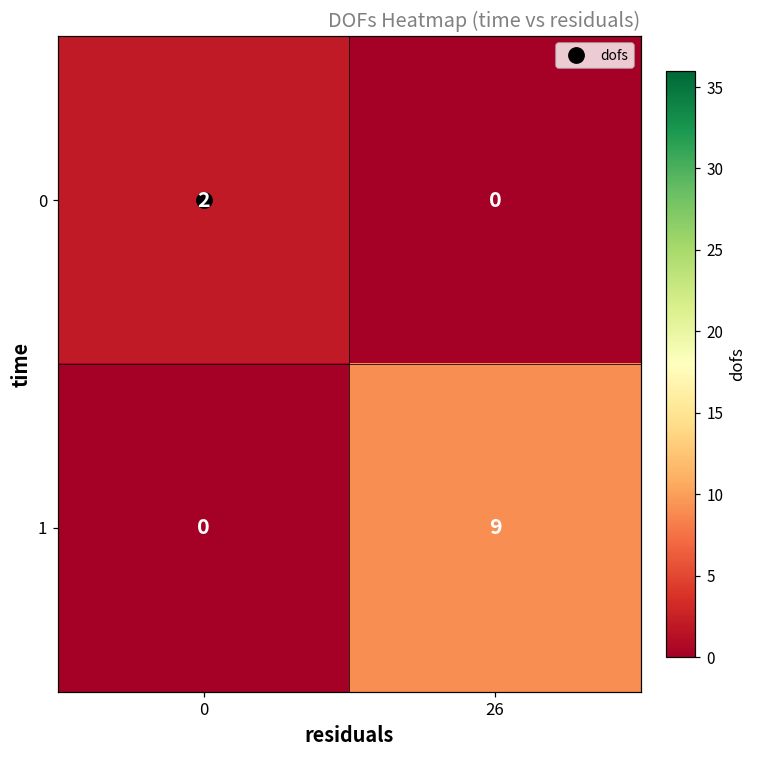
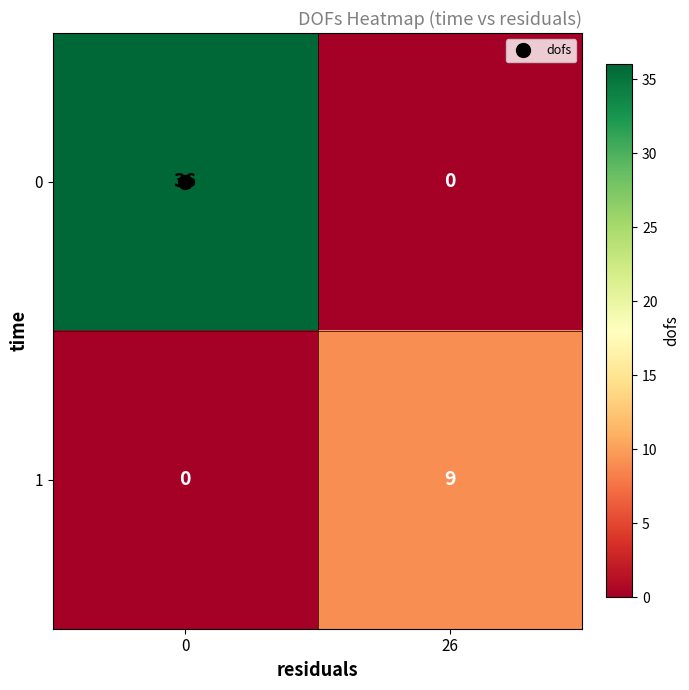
0, 0: 2 -> 36
